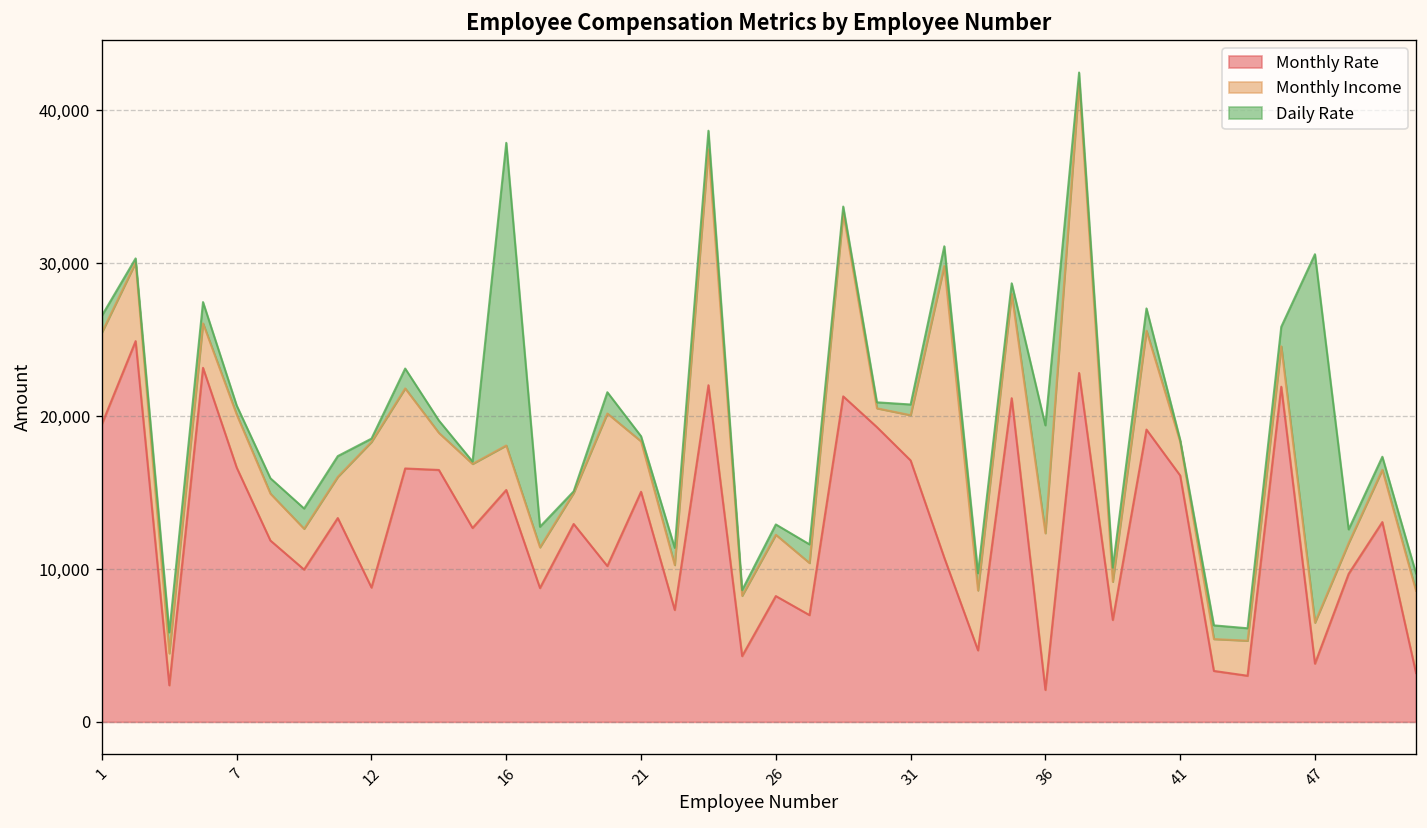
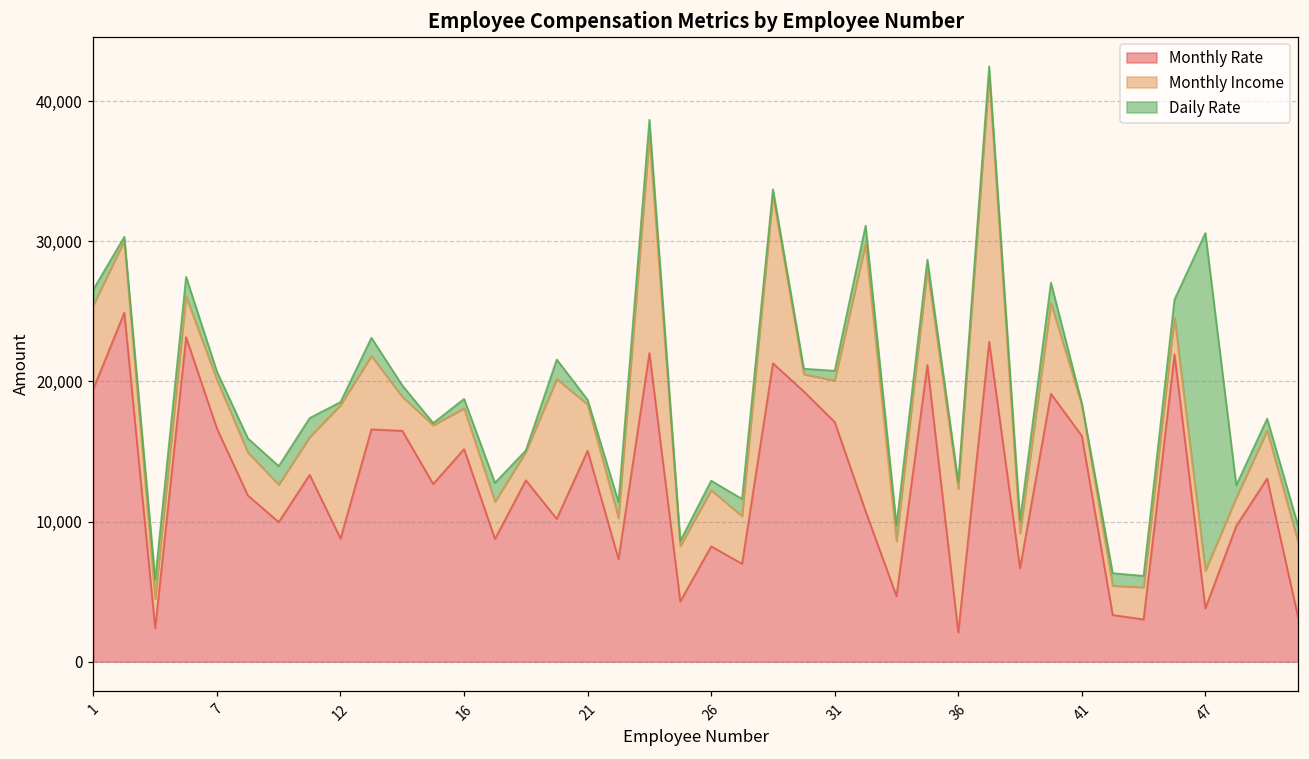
Daily Rate, 16: 19,800 -> 700
Daily Rate, 36: 7,100 -> 500
